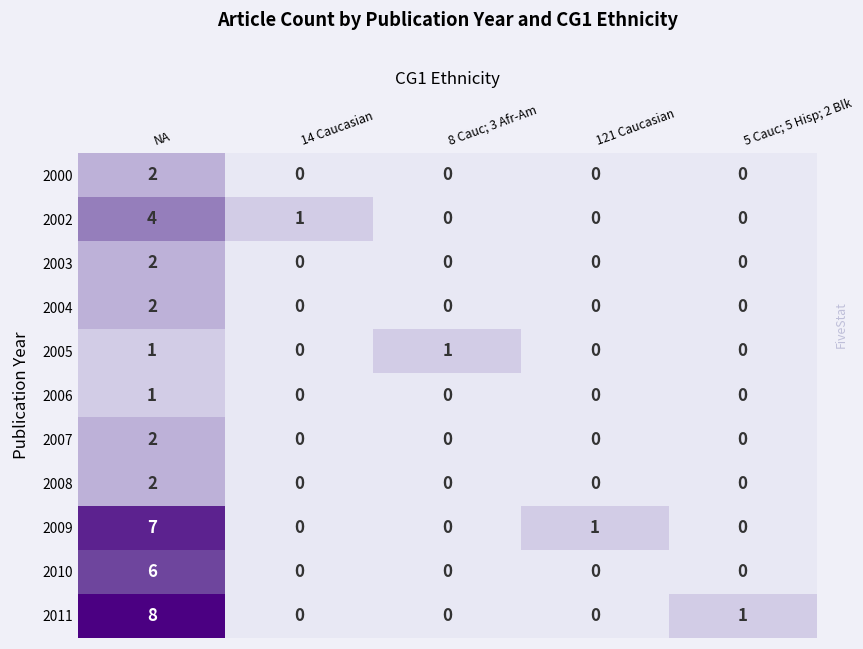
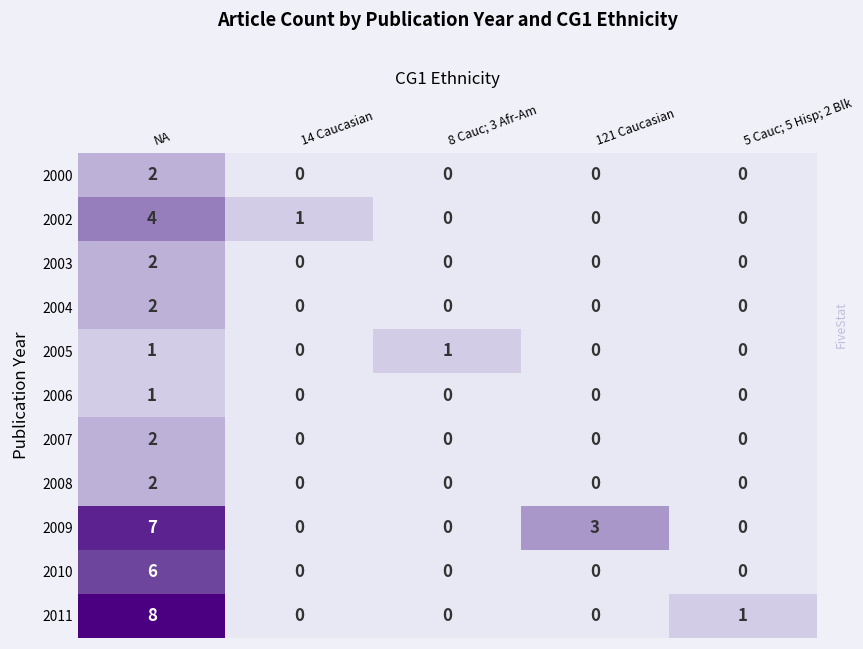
2009, 121 Caucasian: 1 -> 3
